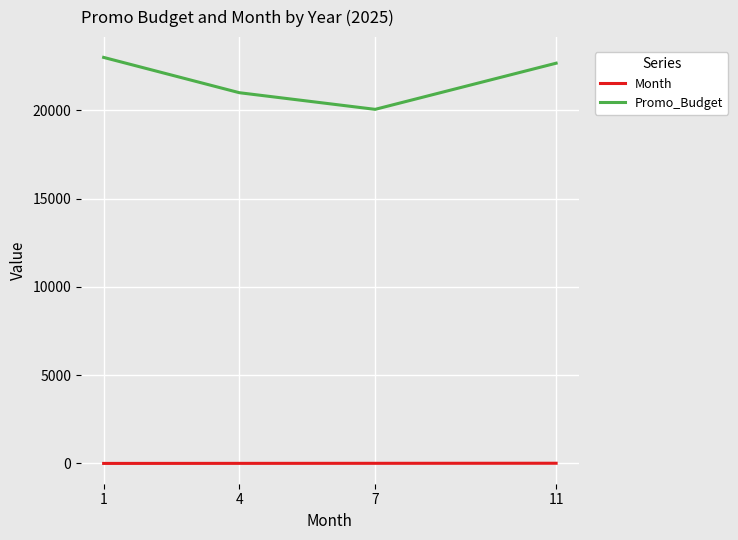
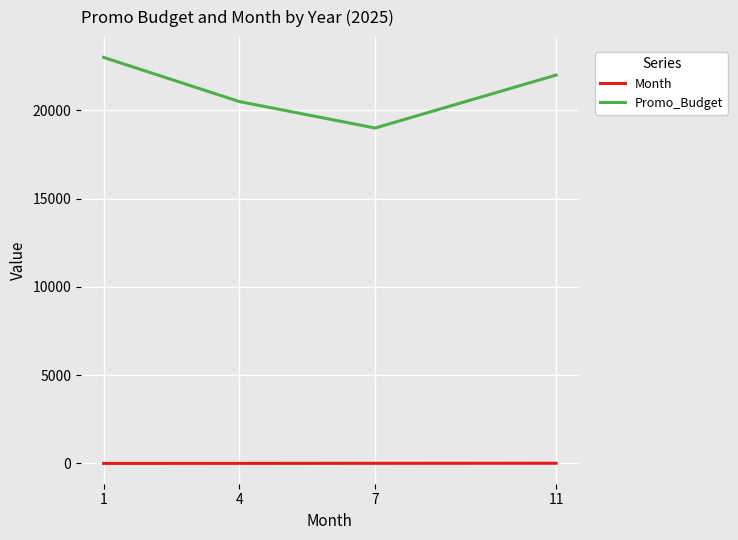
Promo_Budget, 4: 21000 -> 20500
Promo_Budget, 7: 20100 -> 19000
Promo_Budget, 11: 22700 -> 22000
